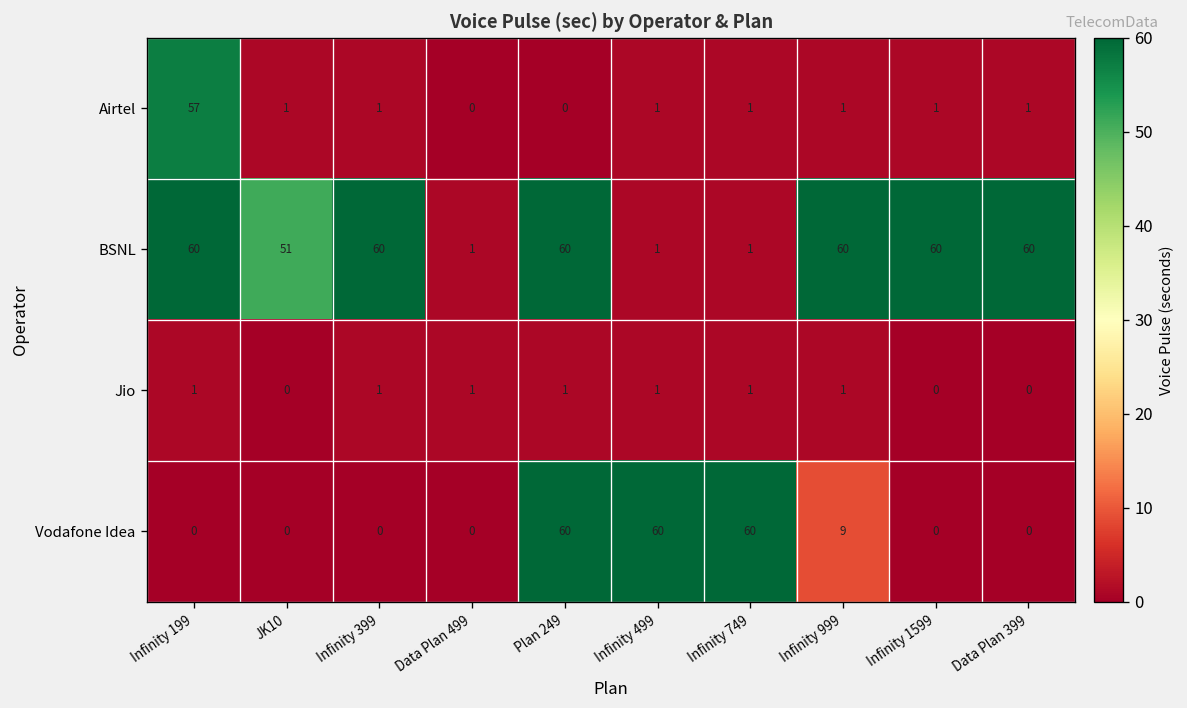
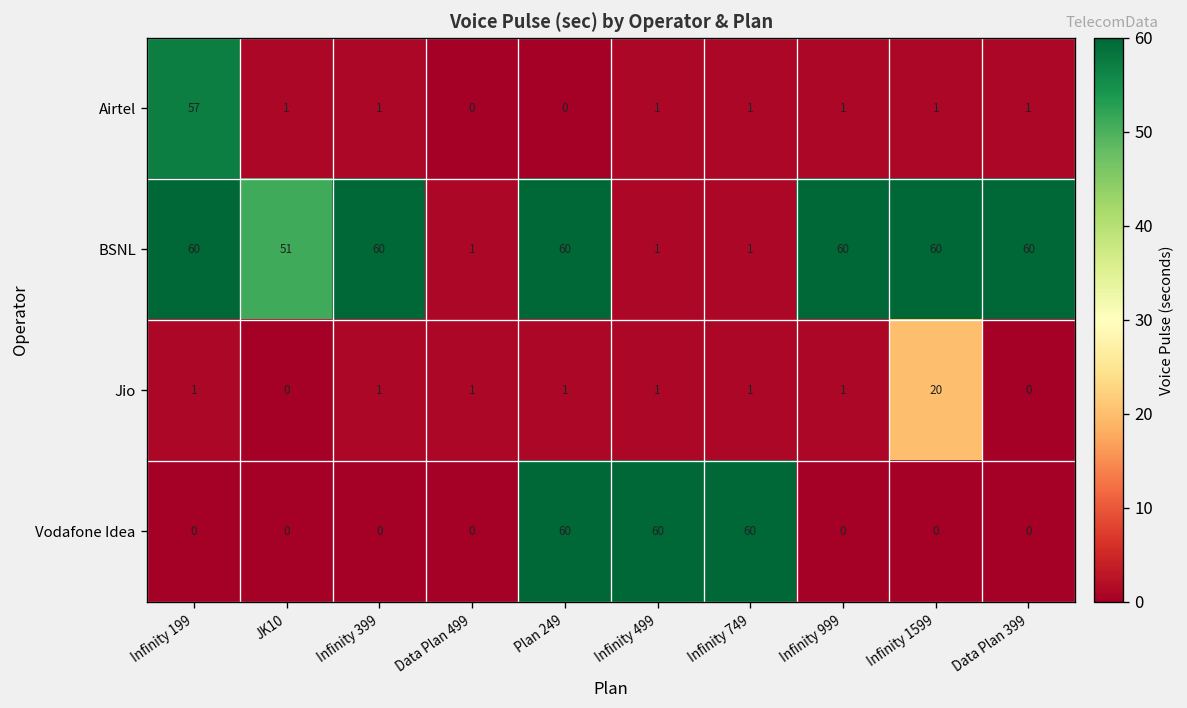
Jio, Infinity 1599: 0 -> 20
Vodafone Idea, Infinity 999: 9 -> 0
